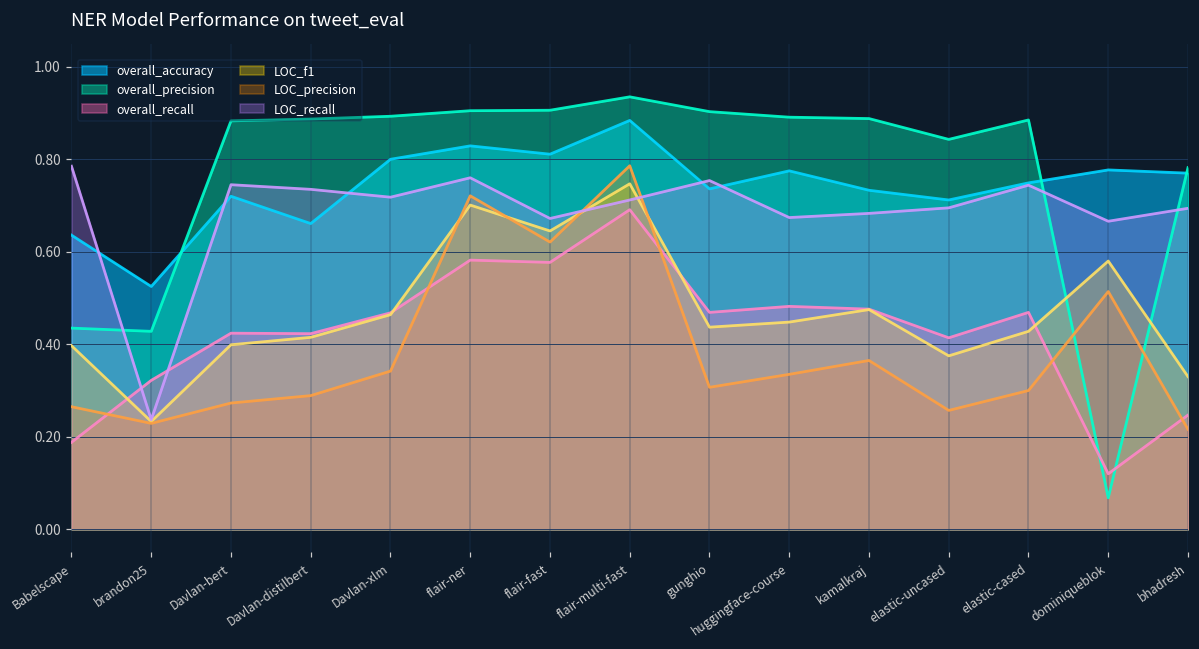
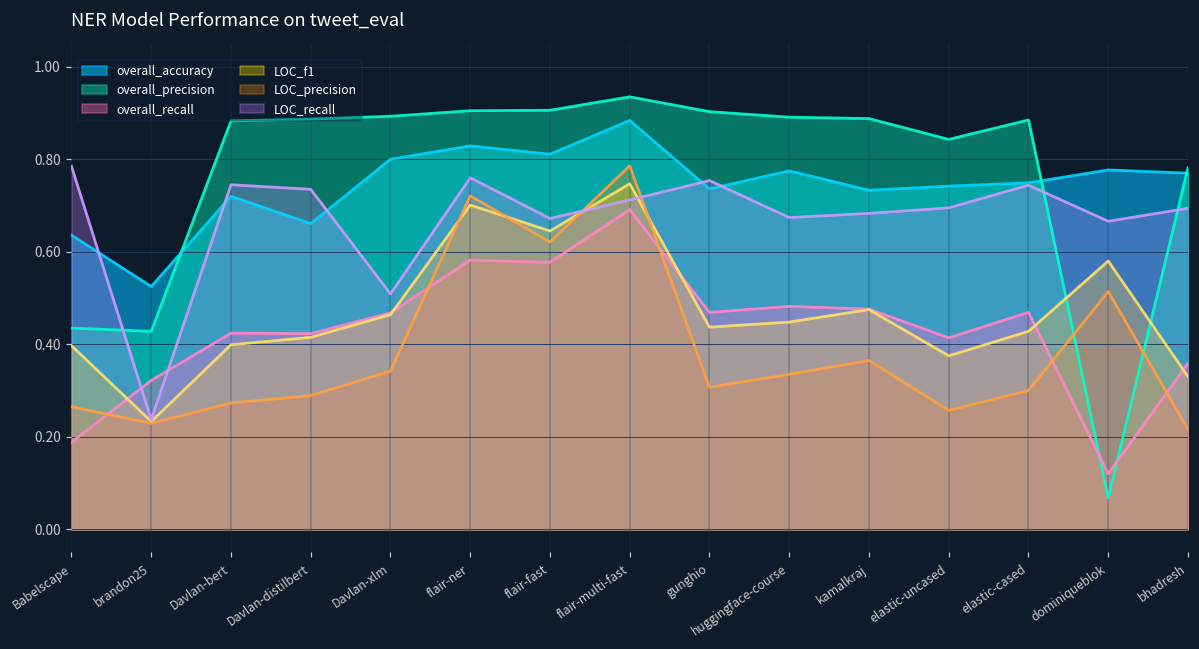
LOC_recall, Davlan-xlm: 0.72 -> 0.51
overall_accuracy, elastic-uncased: 0.71 -> 0.74
overall_recall, bhadresh: 0.25 -> 0.36
